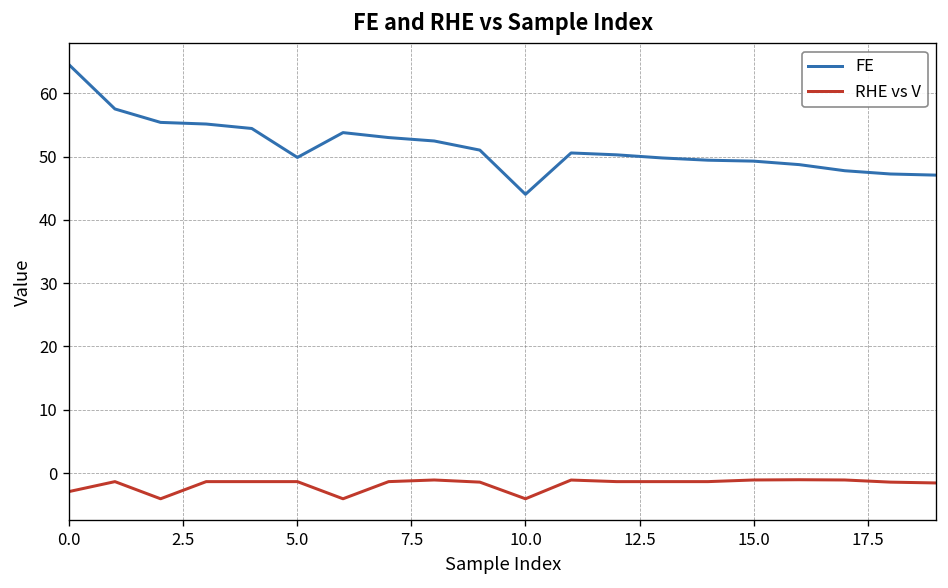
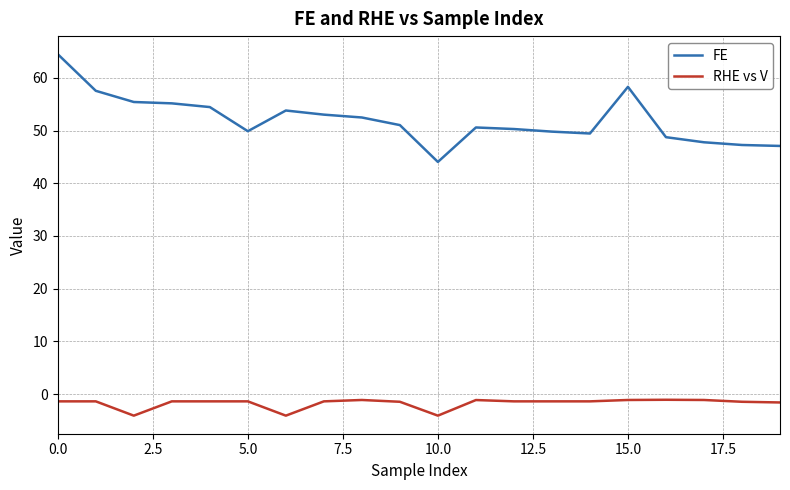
RHE vs V, 0.0: -3 -> -1
FE, 15.0: 49 -> 58
